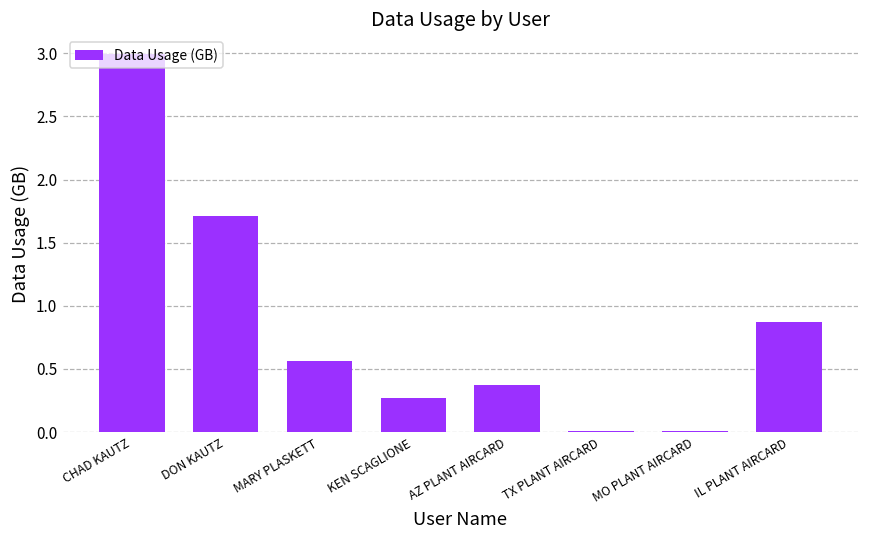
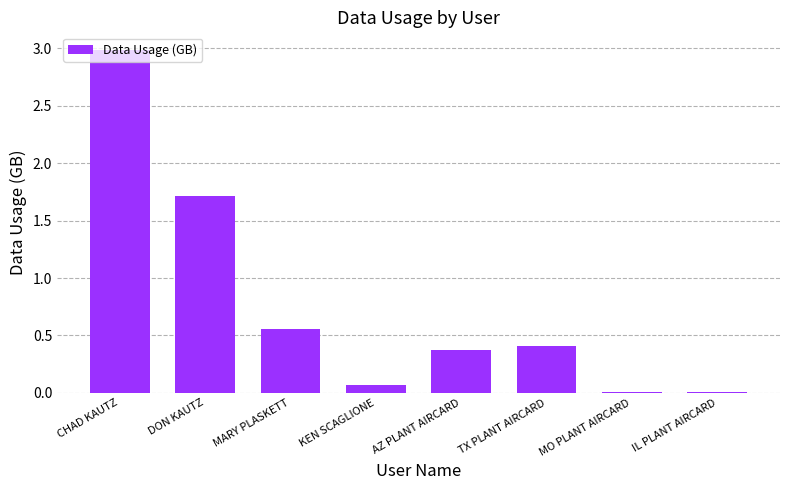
KEN SCAGLIONE: 0.27 -> 0.07
TX PLANT AIRCARD: 0.01 -> 0.41
IL PLANT AIRCARD: 0.87 -> 0.01
